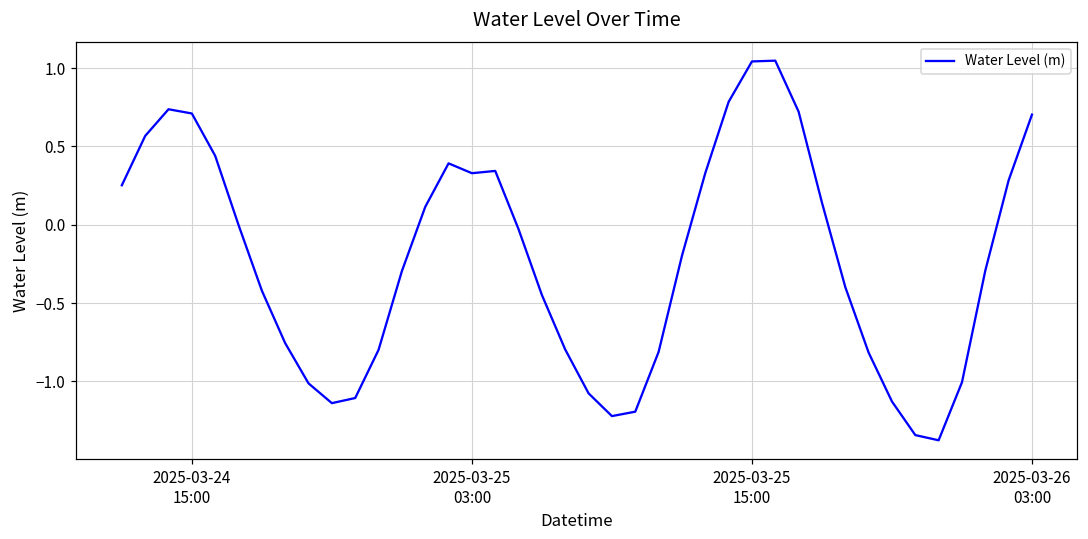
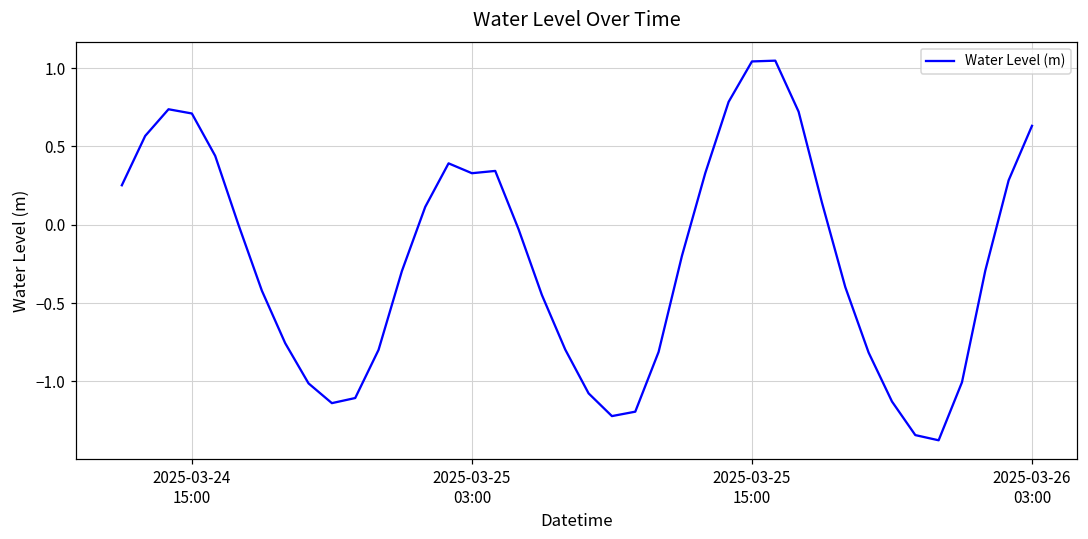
2025-03-26 03:00: 0.70 -> 0.63
